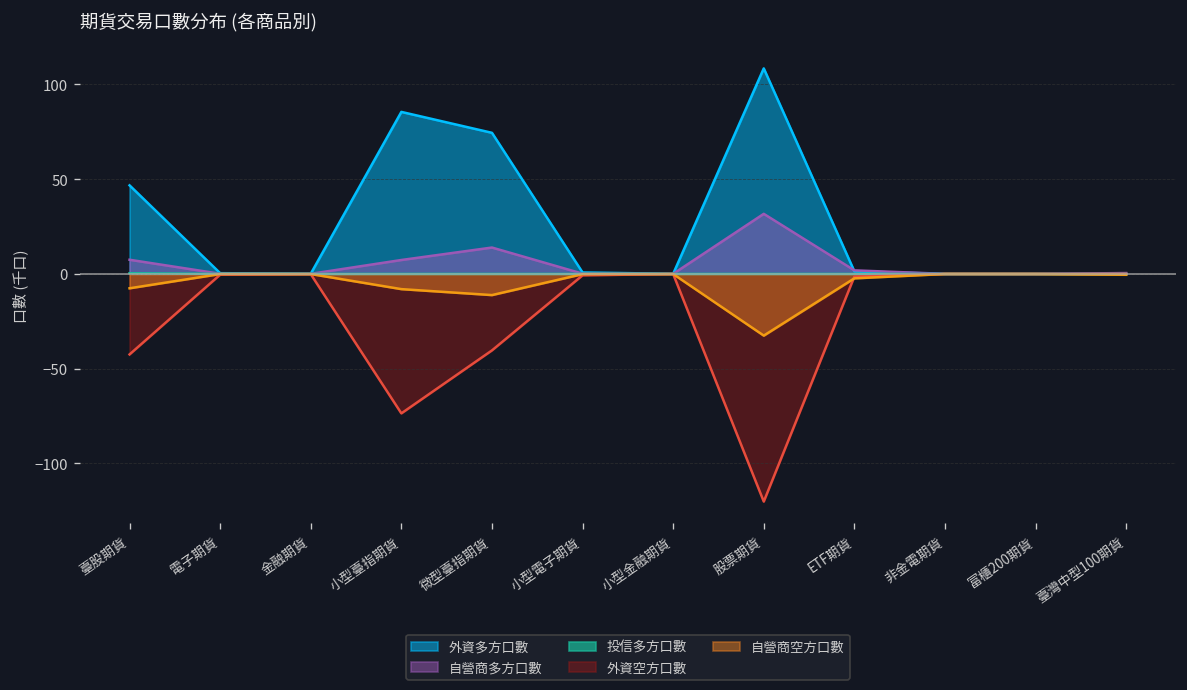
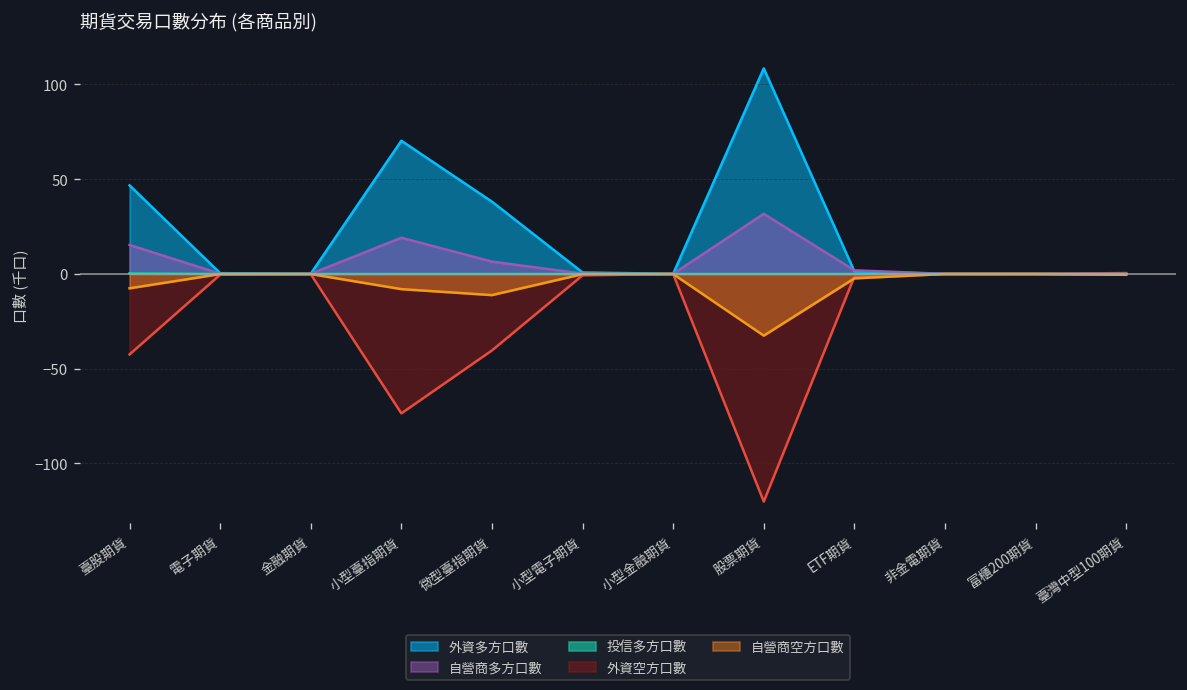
自營商多方口數, 臺股期貨: 7 -> 15
外資多方口數, 小型臺指期貨: 86 -> 70
自營商多方口數, 小型臺指期貨: 7 -> 19
外資多方口數, 微型臺指期貨: 74 -> 38
自營商多方口數, 微型臺指期貨: 14 -> 6
